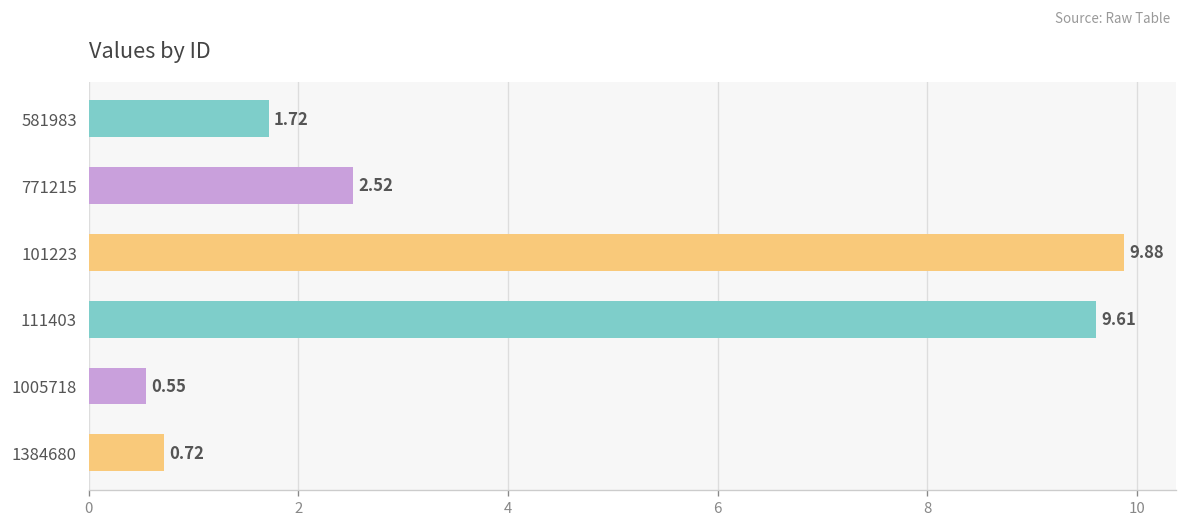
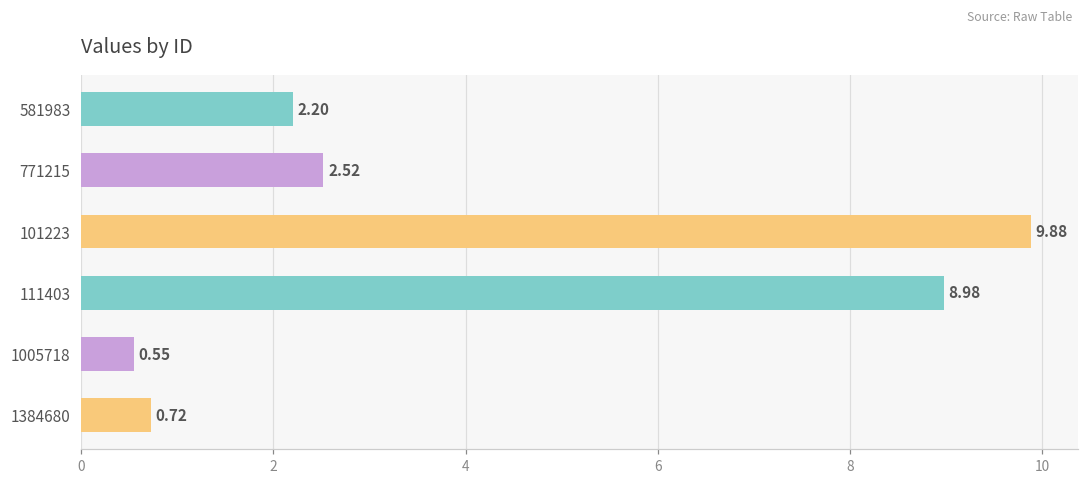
581983: 1.72 -> 2.20
111403: 9.61 -> 8.98
